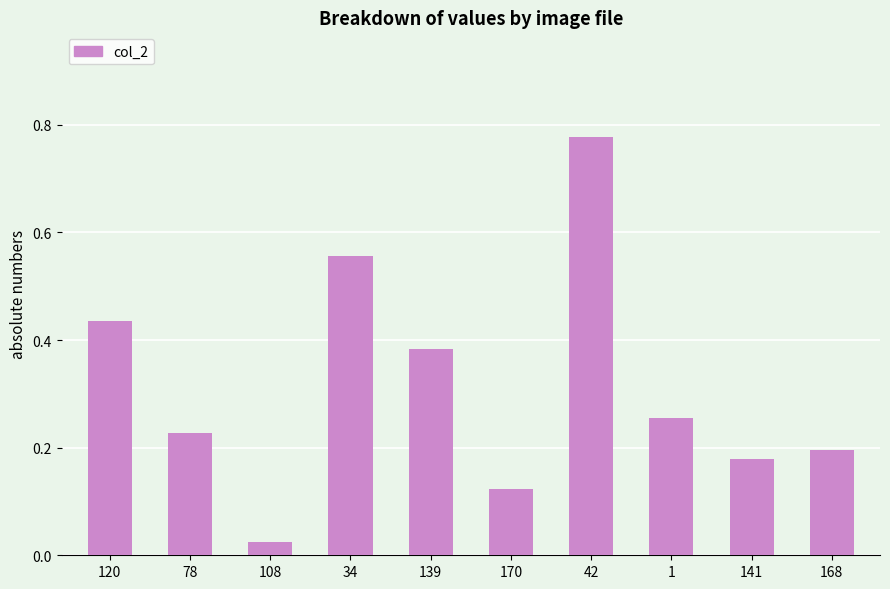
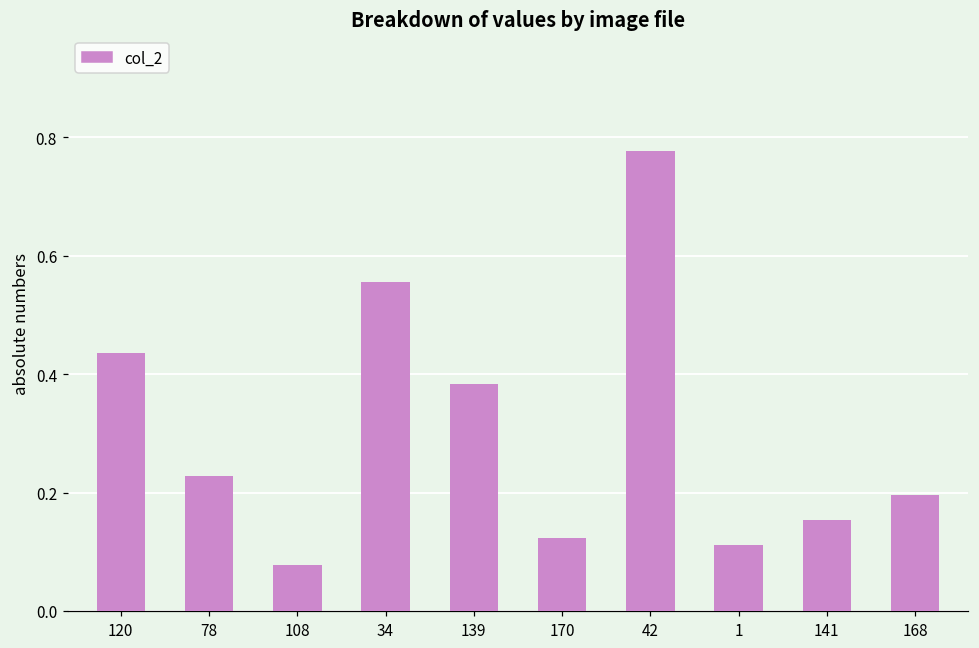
108: 0.02 -> 0.08
1: 0.26 -> 0.11
141: 0.18 -> 0.15
